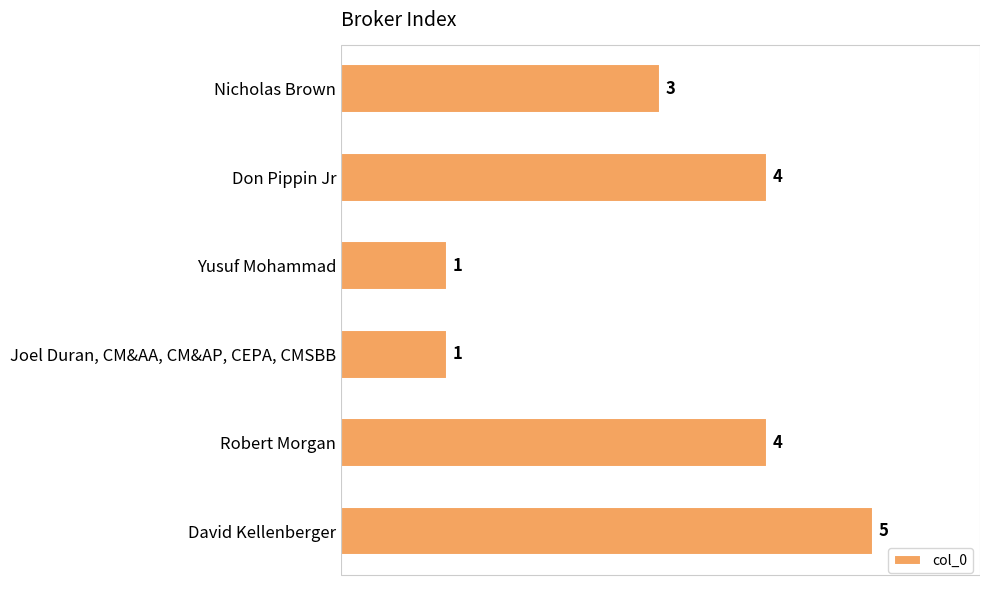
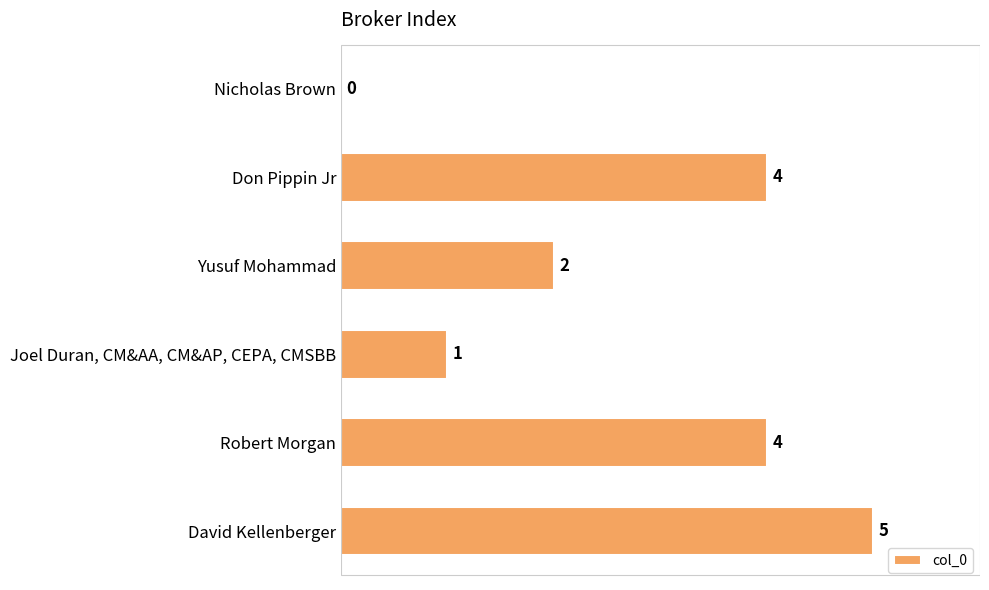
Nicholas Brown: 3 -> 0
Yusuf Mohammad: 1 -> 2
